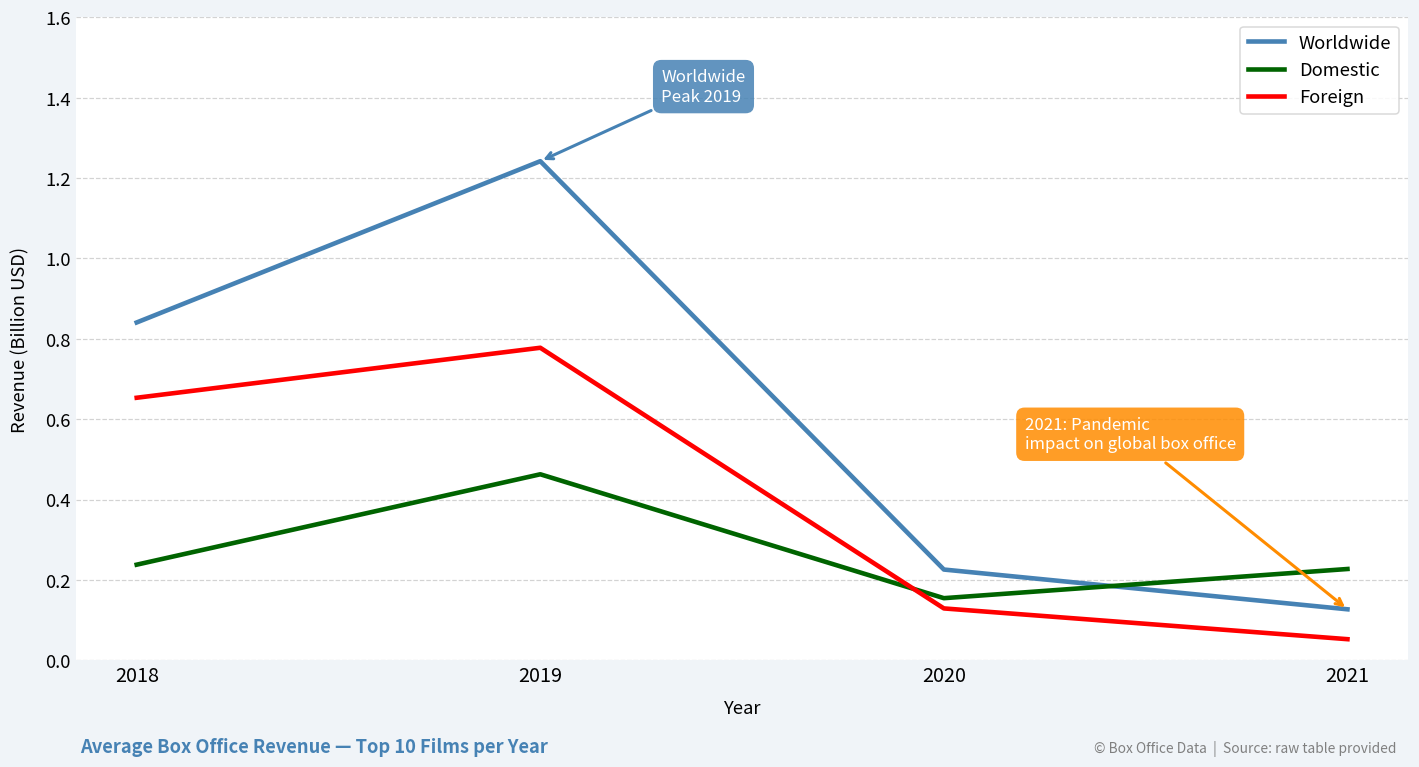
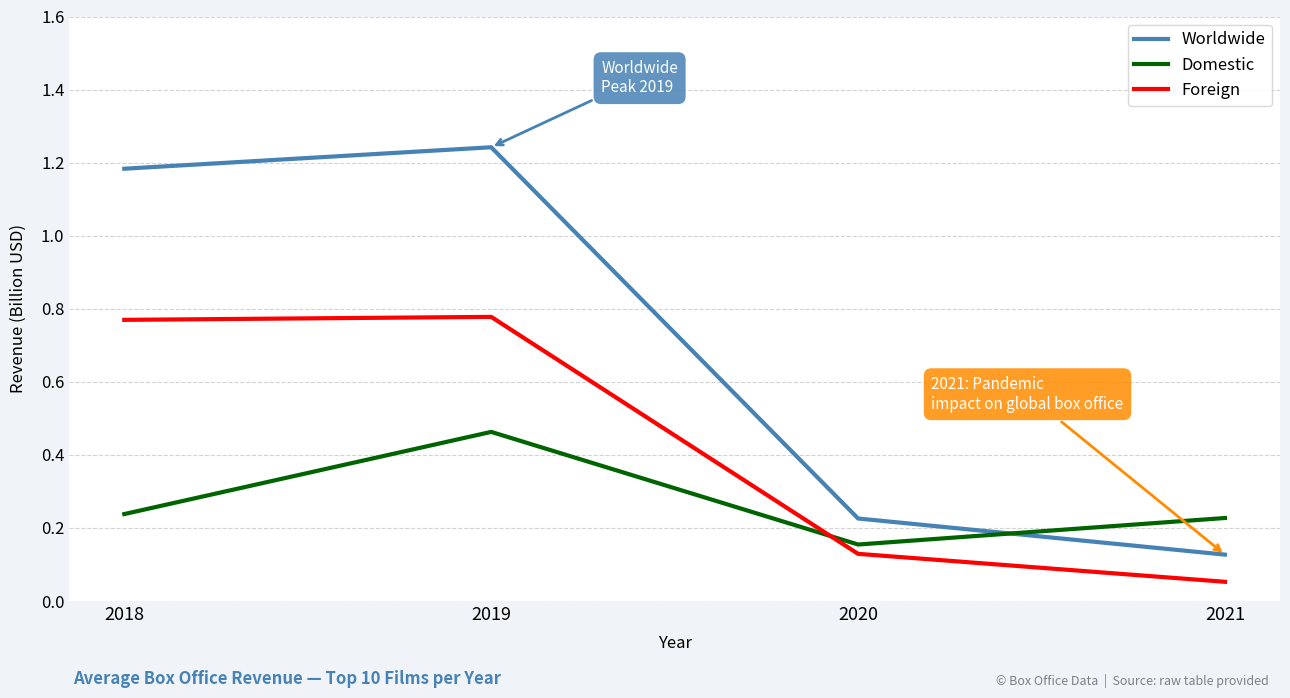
Worldwide, 2018: 0.84 -> 1.18
Foreign, 2018: 0.65 -> 0.77
